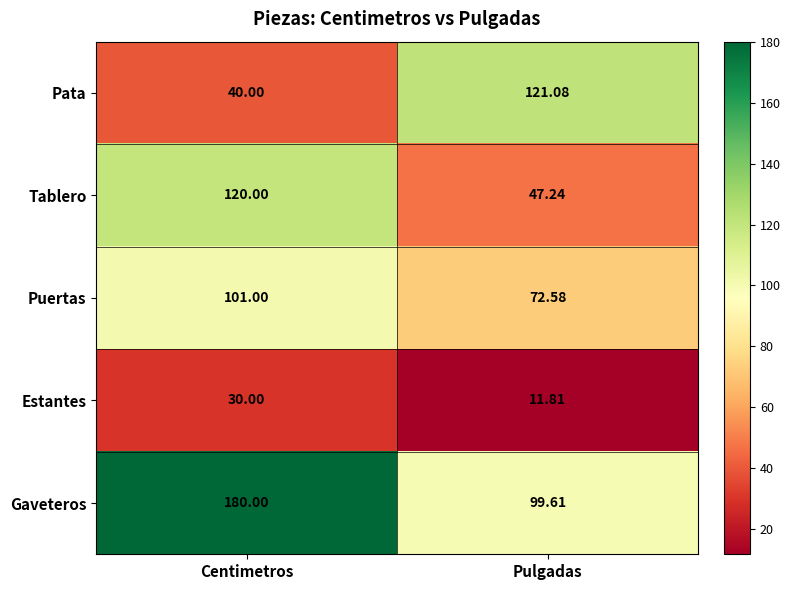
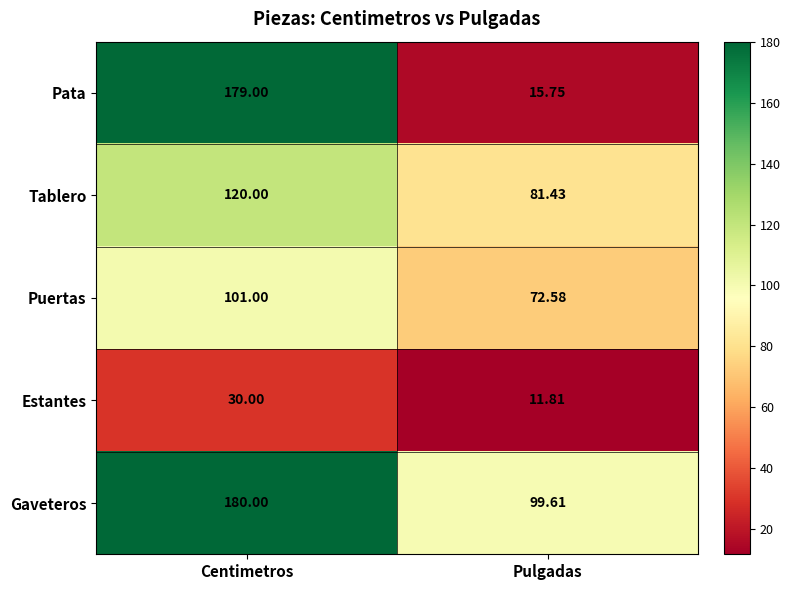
Pata, Centimetros: 40.00 -> 179.00
Pata, Pulgadas: 121.08 -> 15.75
Tablero, Pulgadas: 47.24 -> 81.43
